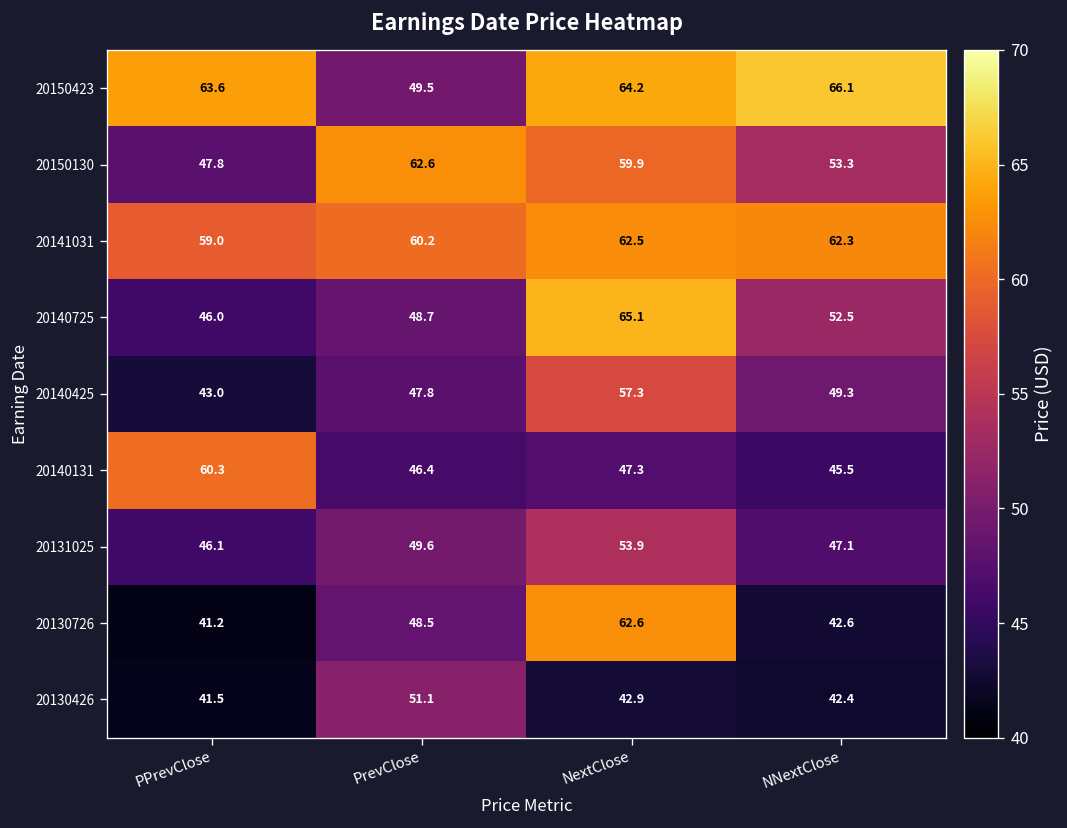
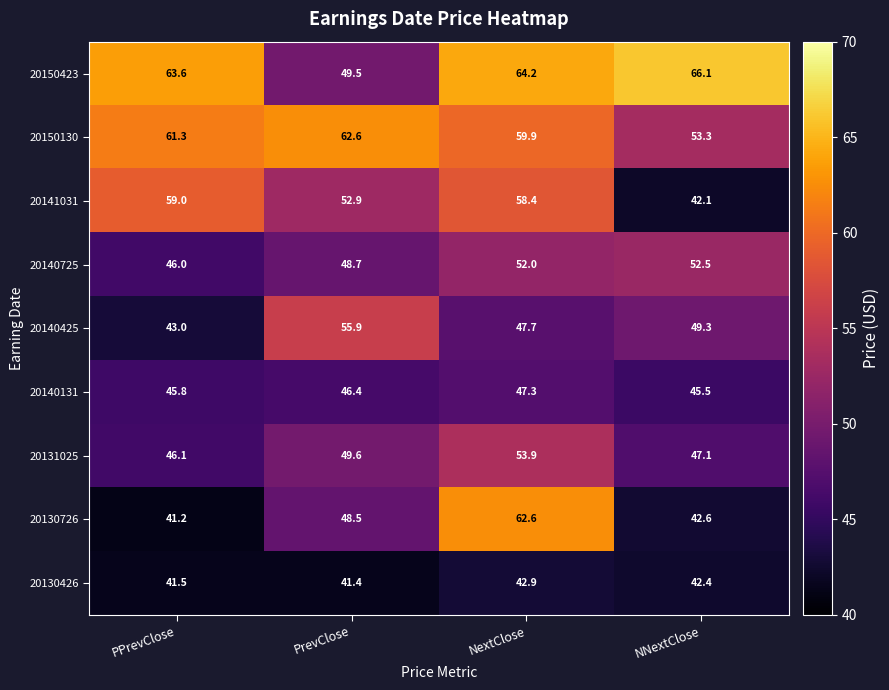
20150130, PPrevClose: 47.8 -> 61.3
20141031, PrevClose: 60.2 -> 52.9
20141031, NextClose: 62.5 -> 58.4
20141031, NNextClose: 62.3 -> 42.1
20140725, NextClose: 65.1 -> 52.0
20140425, PrevClose: 47.8 -> 55.9
20140425, NextClose: 57.3 -> 47.7
20140131, PPrevClose: 60.3 -> 45.8
20130426, PrevClose: 51.1 -> 41.4
